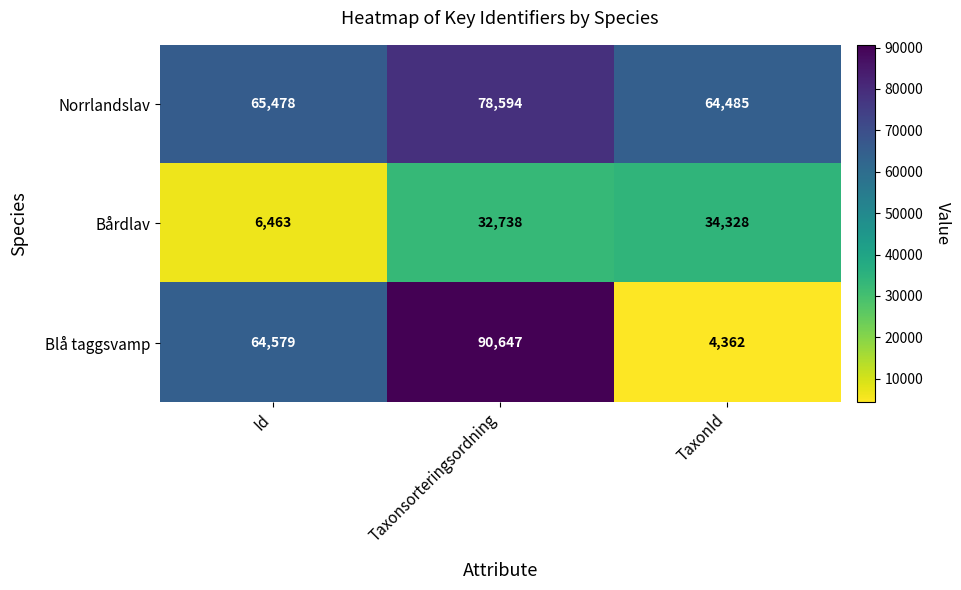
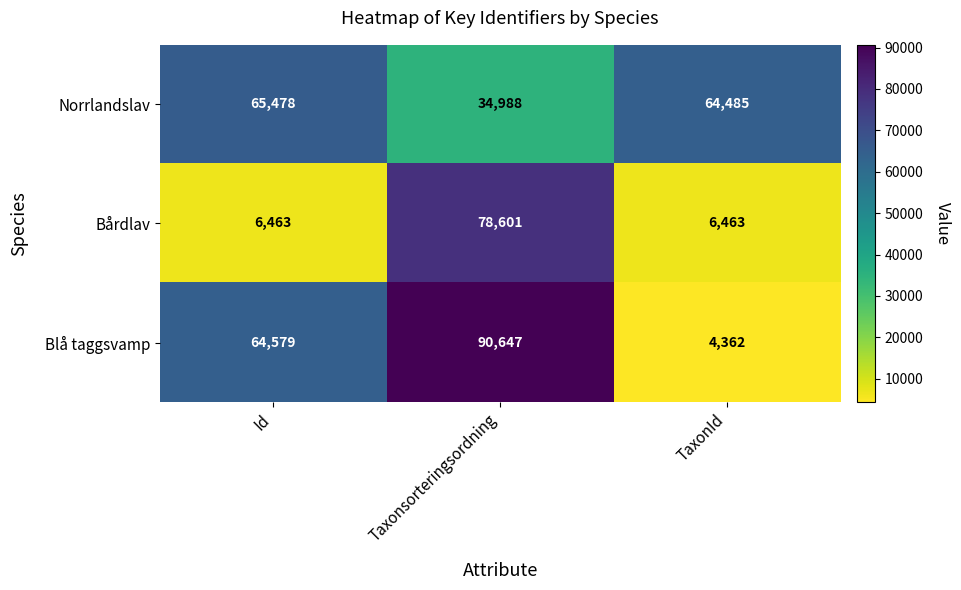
Norrlandslav, Taxonsorteringsordning: 78,594 -> 34,988
Bårdlav, Taxonsorteringsordning: 32,738 -> 78,601
Bårdlav, TaxonId: 34,328 -> 6,463
